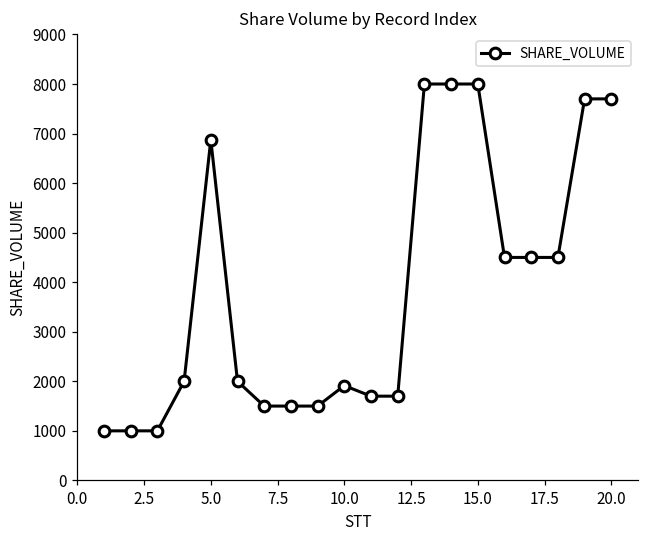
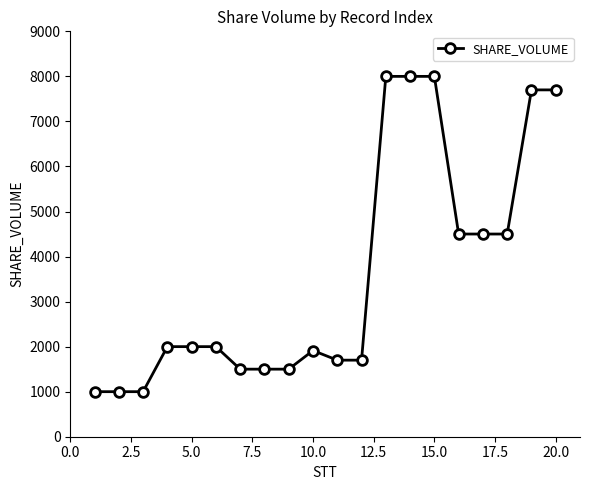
5.0: 6900 -> 2000
